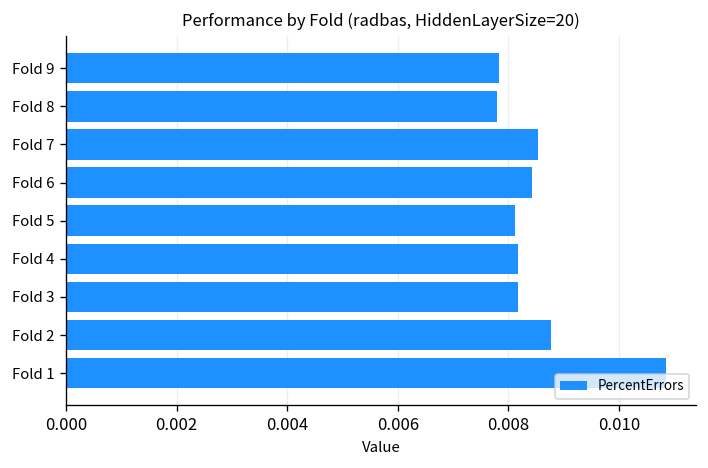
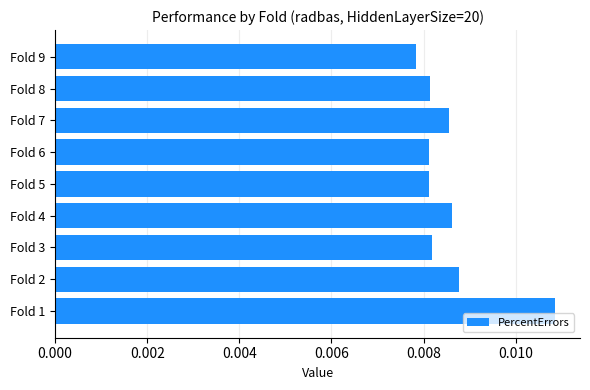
Fold 8: 0.0078 -> 0.0082
Fold 6: 0.0084 -> 0.0081
Fold 4: 0.0082 -> 0.0086
